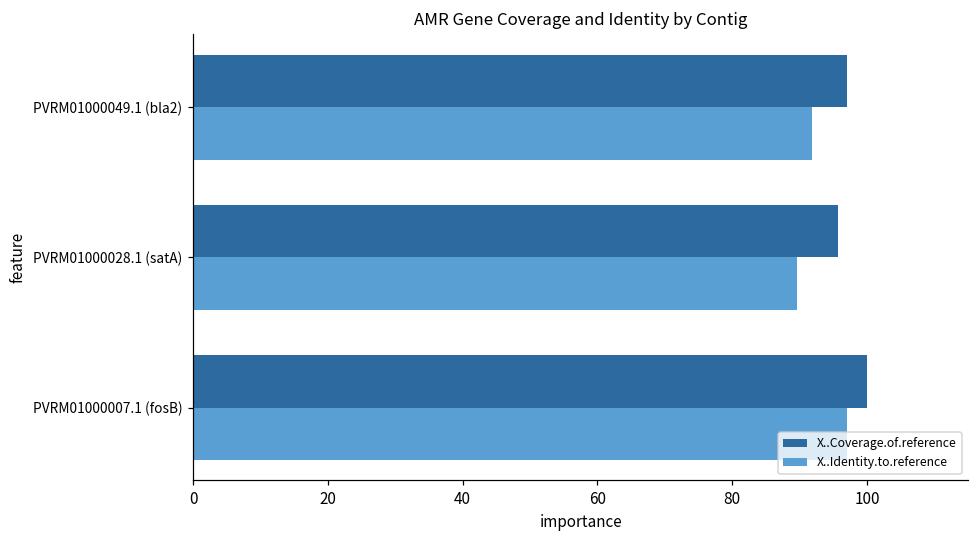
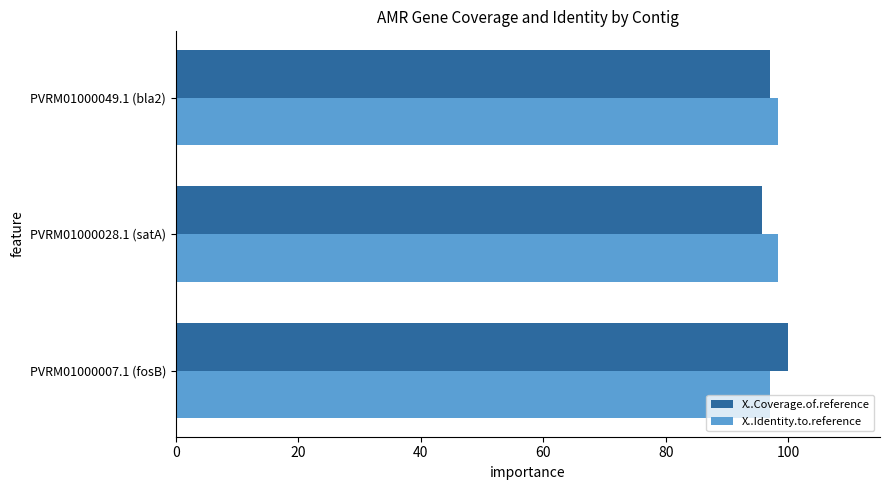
X..Identity.to.reference, PVRM01000049.1 (bla2): 92 -> 98
X..Identity.to.reference, PVRM01000028.1 (satA): 90 -> 98
